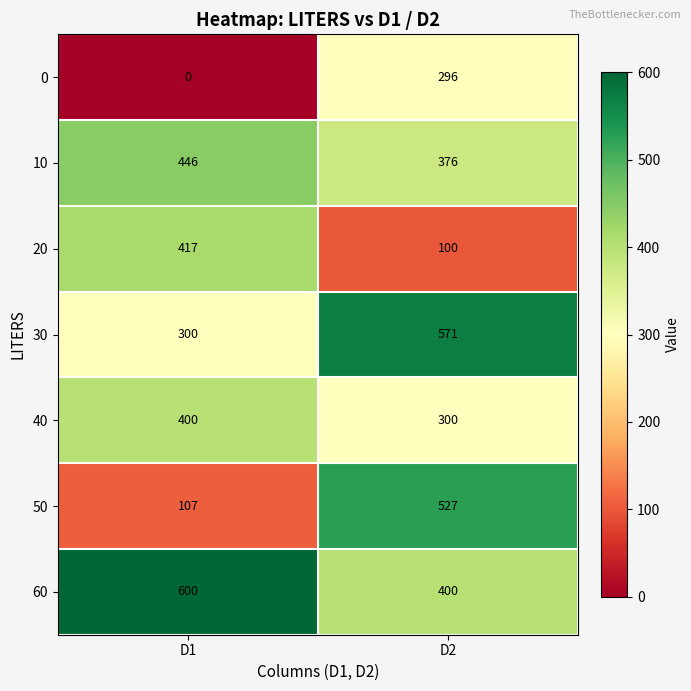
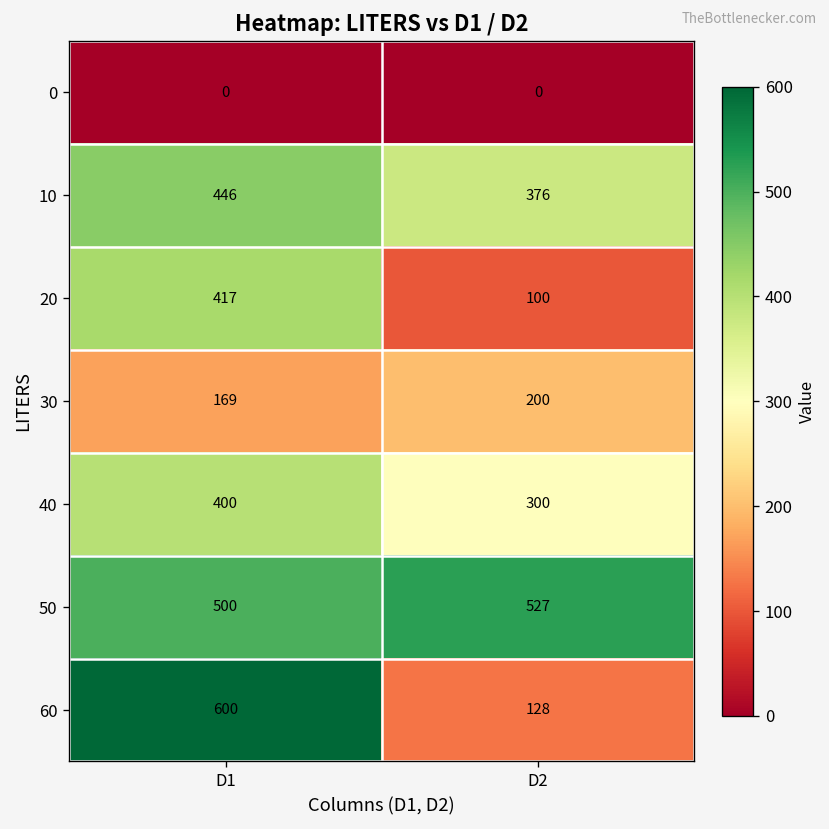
0, D2: 296 -> 0
30, D1: 300 -> 169
30, D2: 571 -> 200
50, D1: 107 -> 500
60, D2: 400 -> 128
